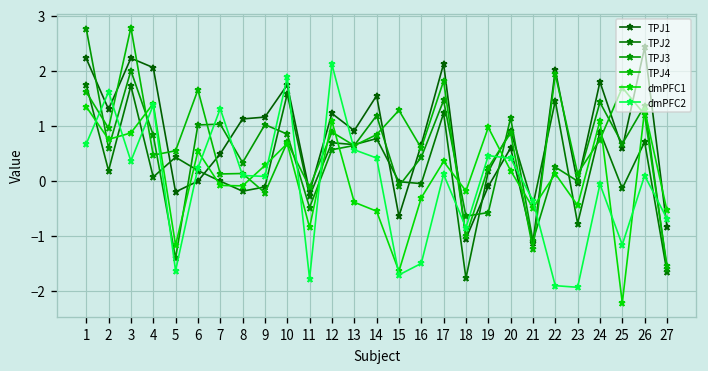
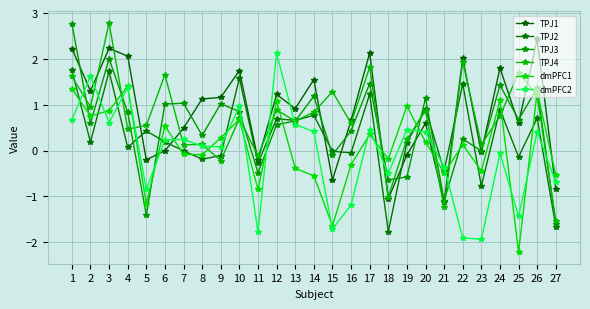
dmPFC2, 3: 0.4 -> 0.6
dmPFC2, 5: -1.6 -> -0.8
dmPFC2, 7: 1.3 -> 0.2
dmPFC2, 10: 1.9 -> 1.0
dmPFC2, 16: -1.5 -> -1.2
dmPFC2, 17: 0.1 -> 0.5
dmPFC2, 18: -0.9 -> -0.5
dmPFC2, 25: -1.2 -> -1.4
dmPFC2, 26: 0.1 -> 0.4
